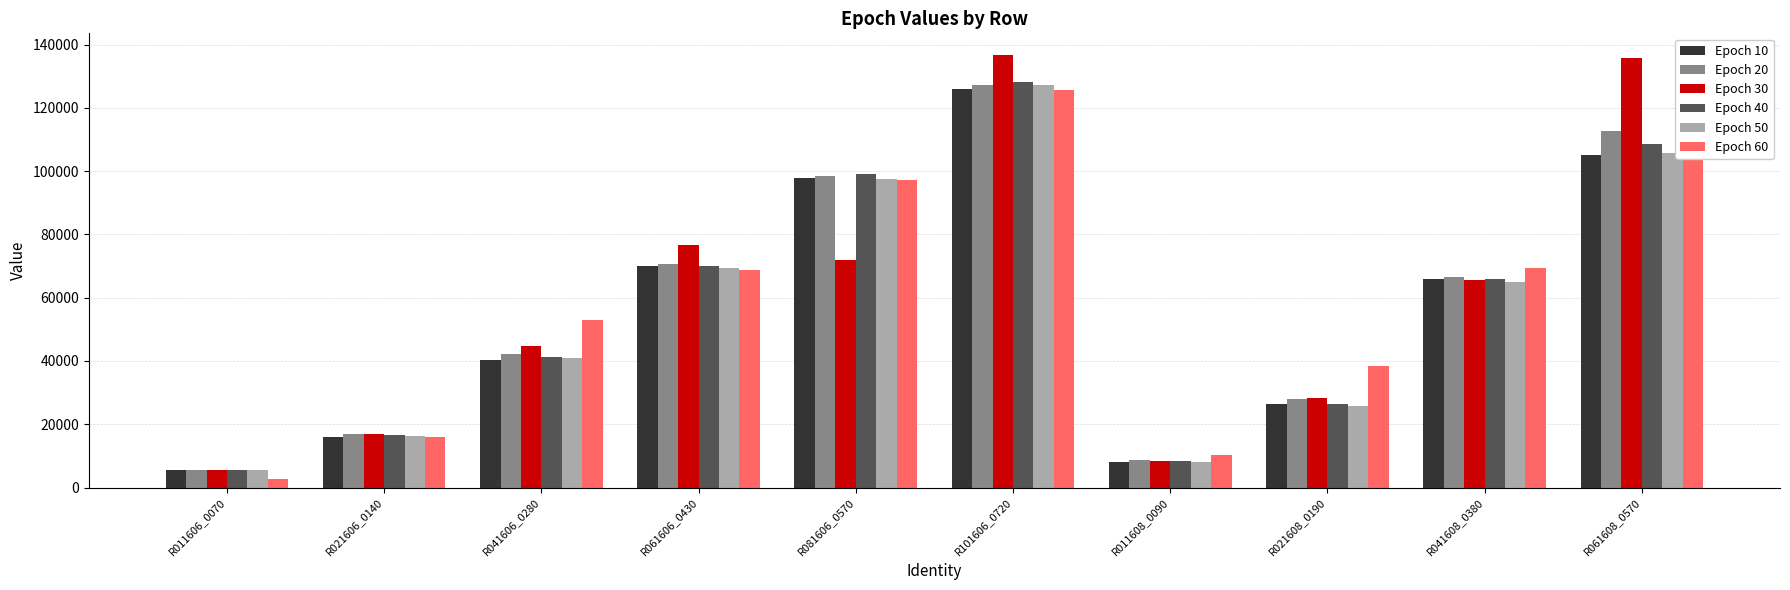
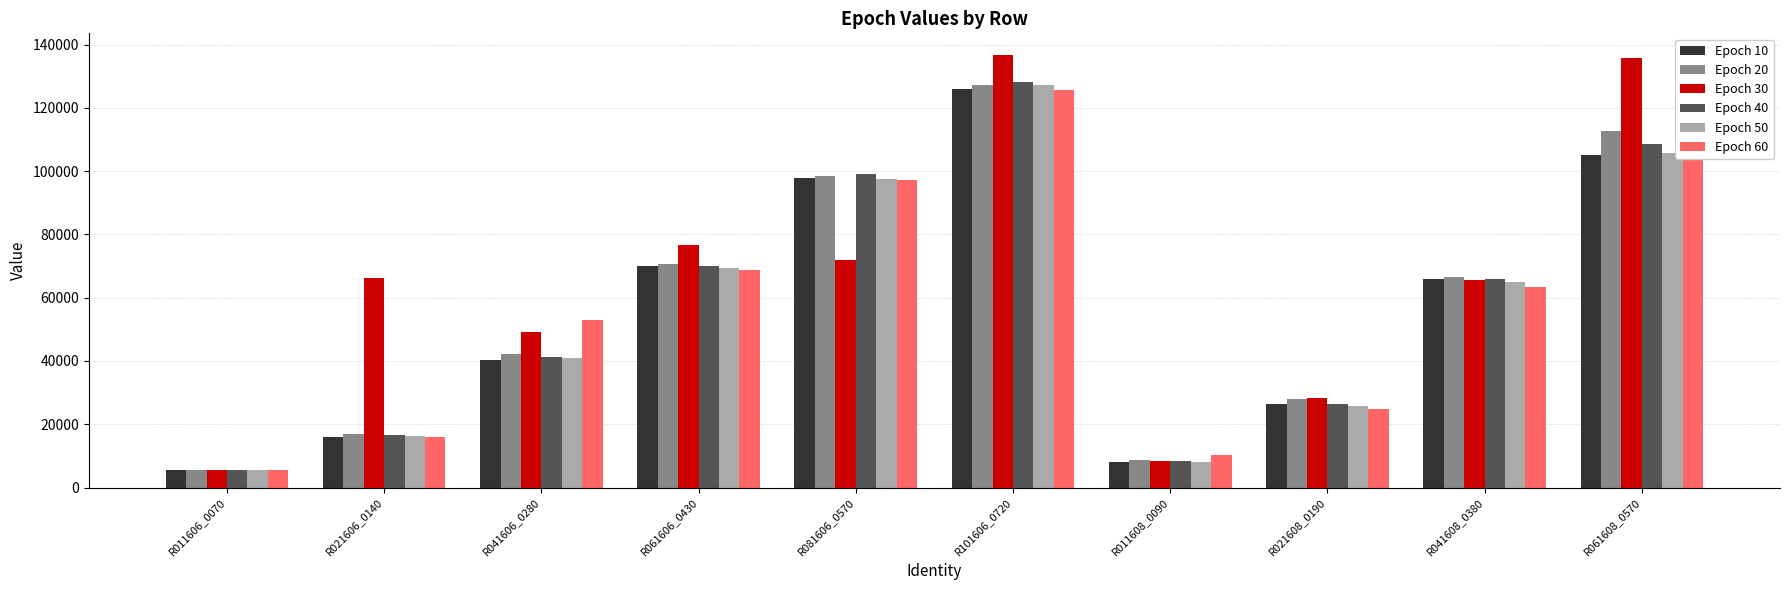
Epoch 60, R011606_0070: 3000 -> 6000
Epoch 30, R021606_0140: 17000 -> 66000
Epoch 30, R041606_0280: 45000 -> 49000
Epoch 60, R021608_0190: 39000 -> 25000
Epoch 60, R041608_0380: 69000 -> 63000
